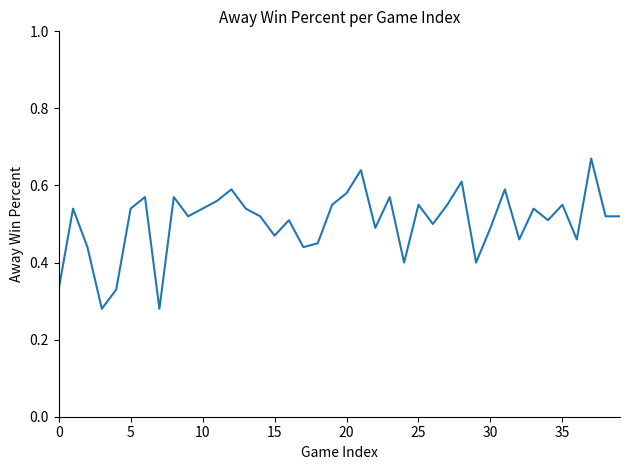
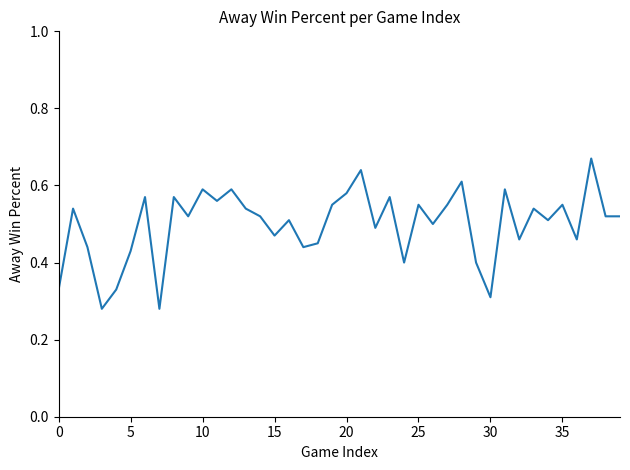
5: 0.54 -> 0.43
10: 0.54 -> 0.59
30: 0.49 -> 0.31
